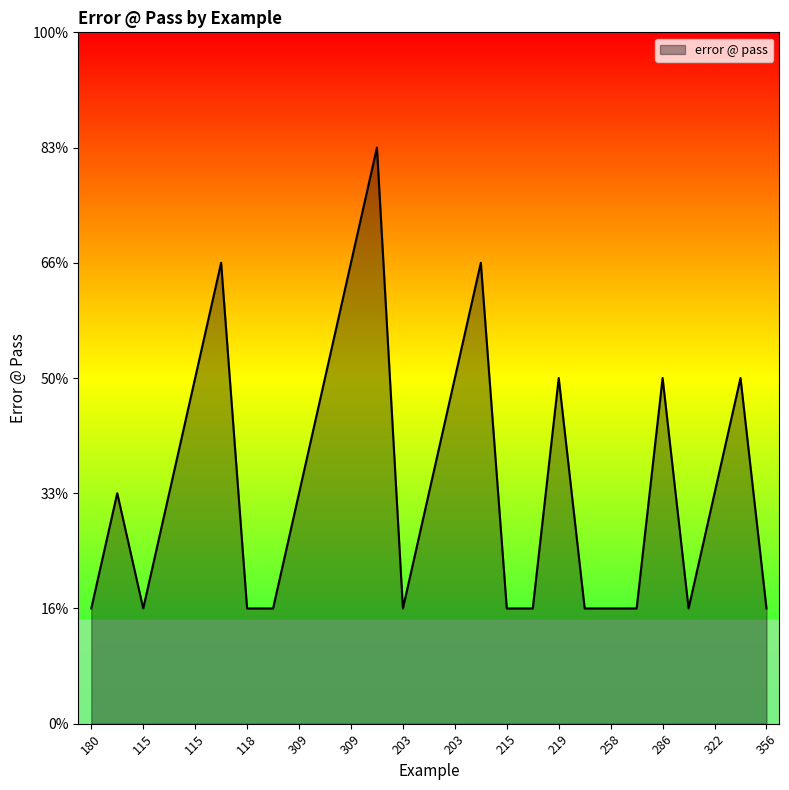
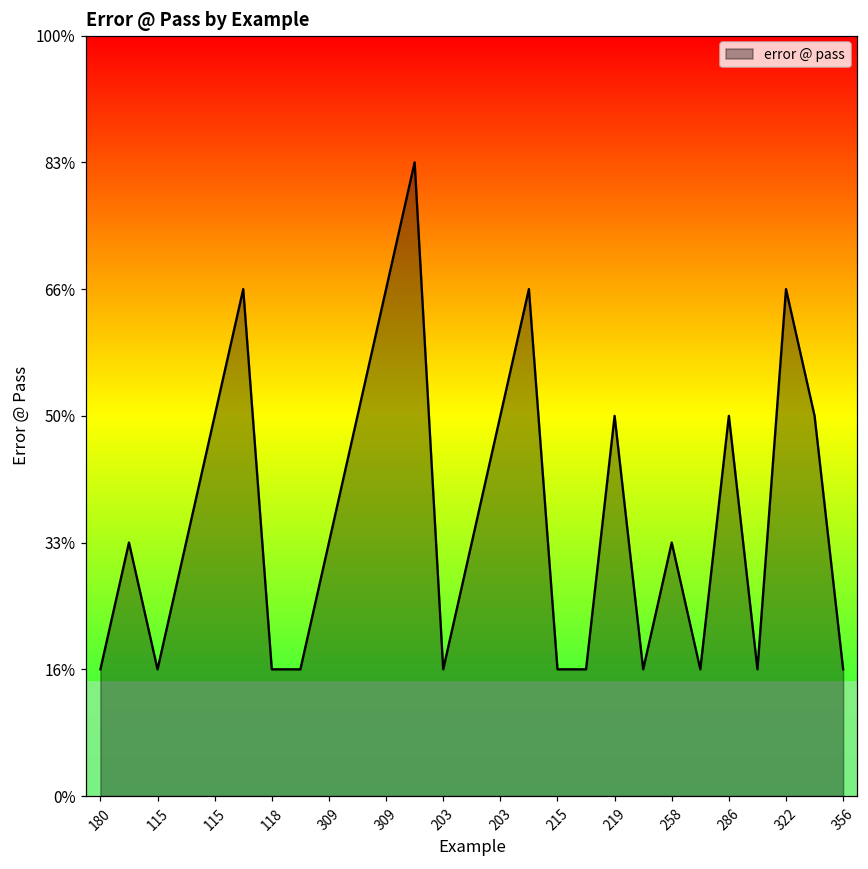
258: 17% -> 33%
322: 33% -> 67%
